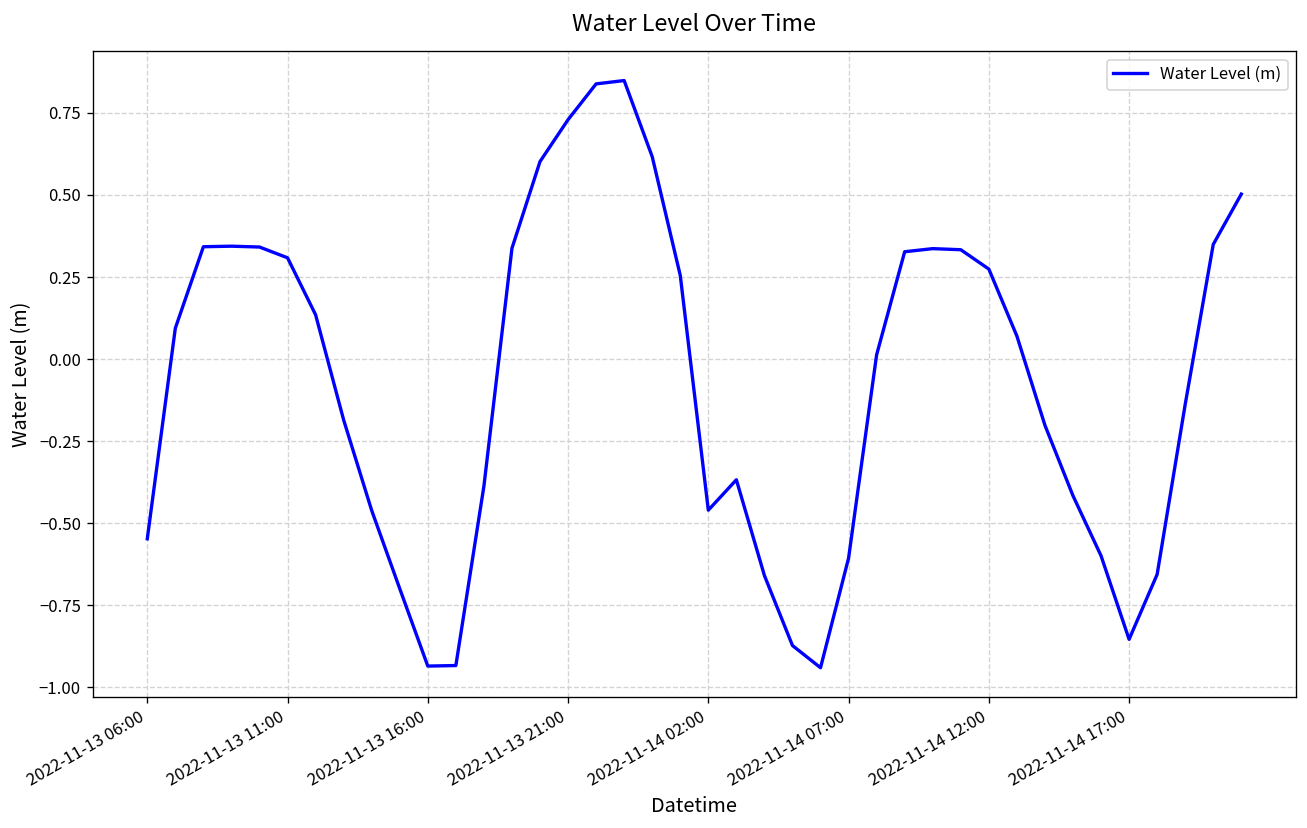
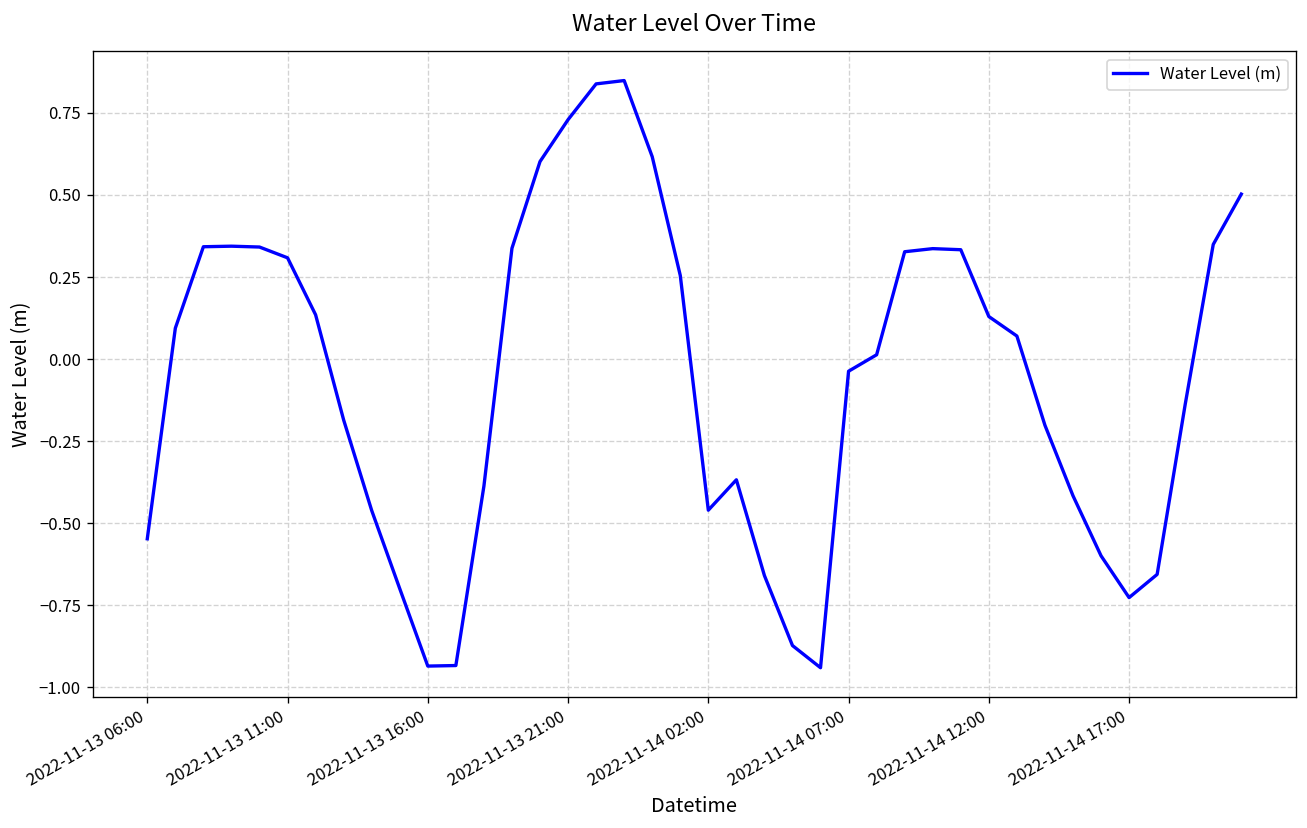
2022-11-14 07:00: -0.61 -> -0.04
2022-11-14 12:00: 0.27 -> 0.13
2022-11-14 17:00: -0.85 -> -0.73
